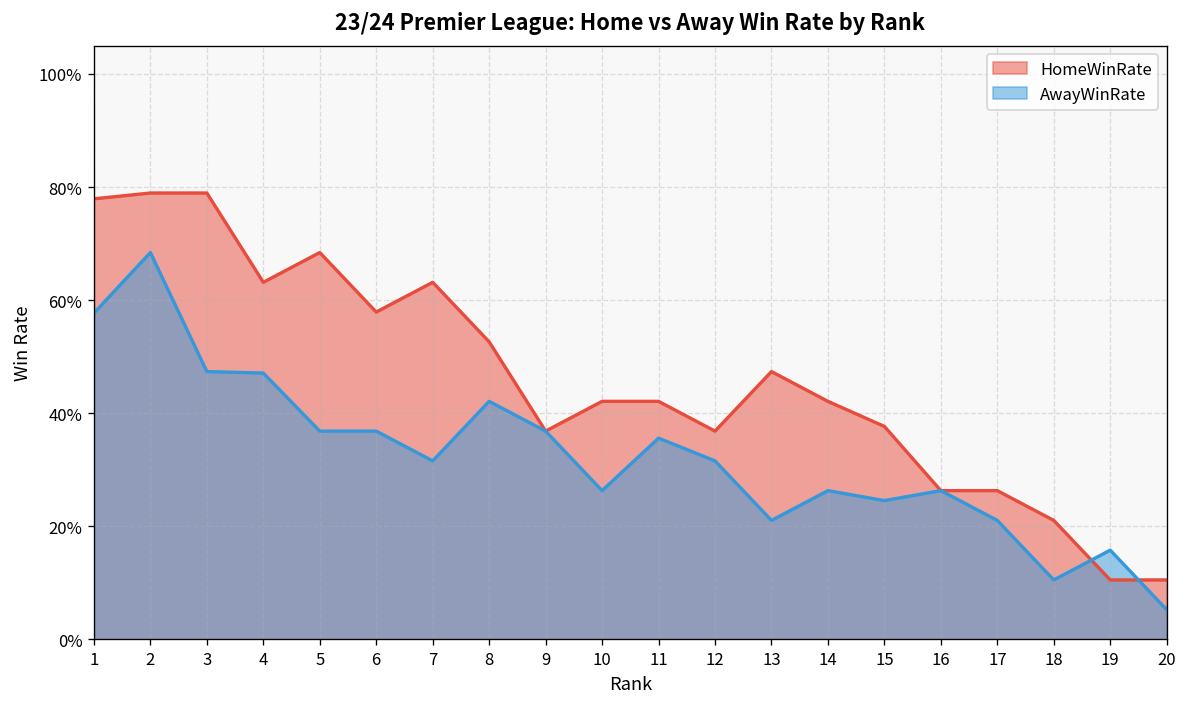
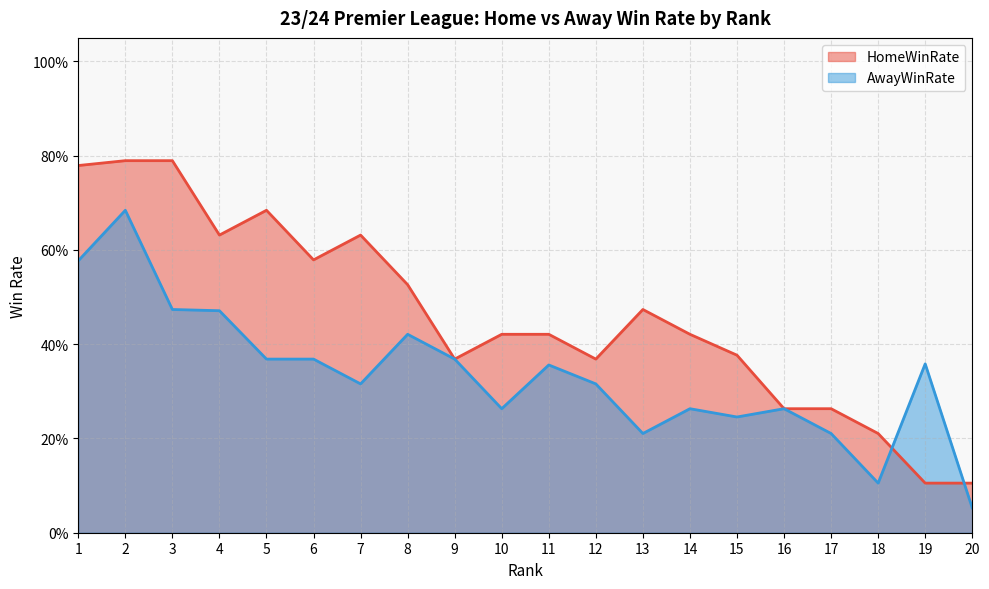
AwayWinRate, 19: 16% -> 36%
